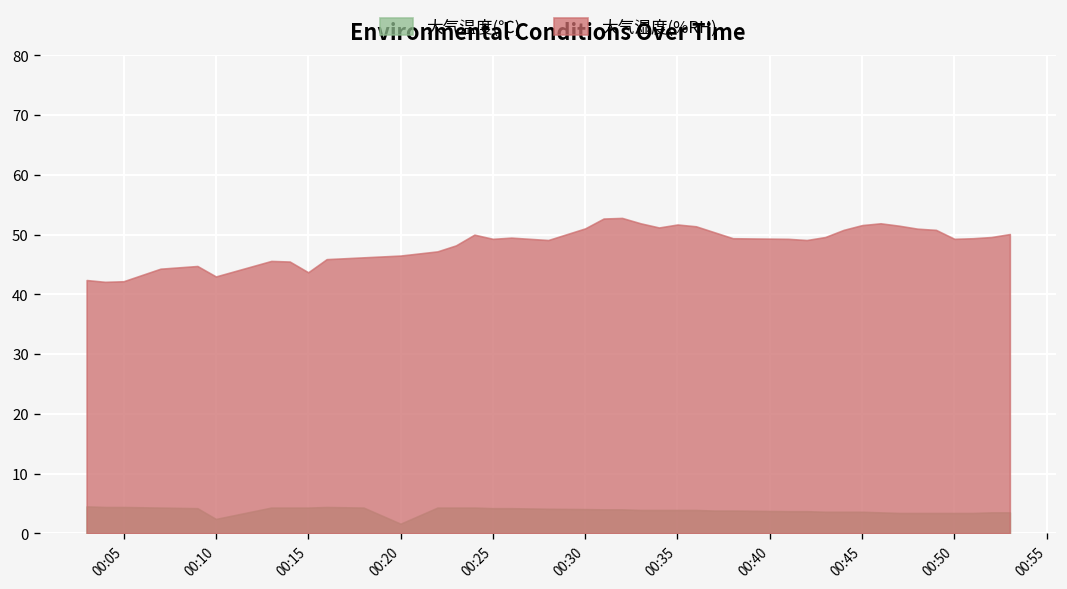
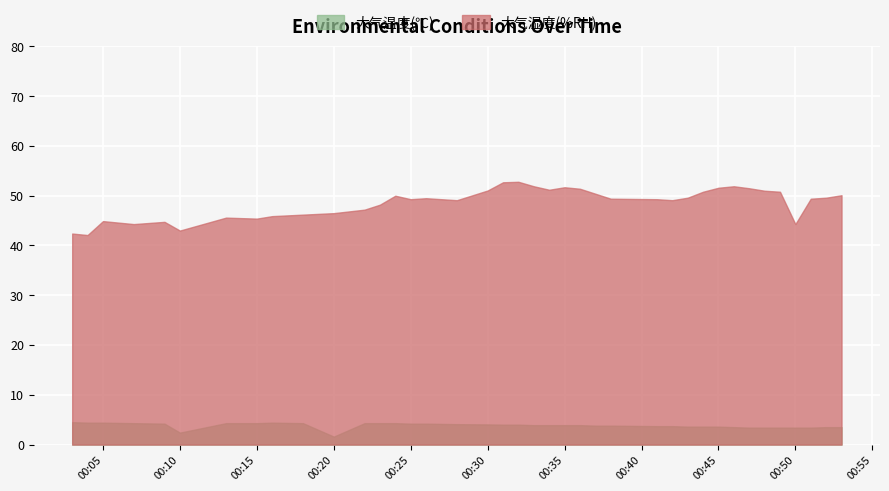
大气湿度(%RH), 00:05: 42 -> 45
大气湿度(%RH), 00:15: 44 -> 45
大气湿度(%RH), 00:50: 49 -> 44
